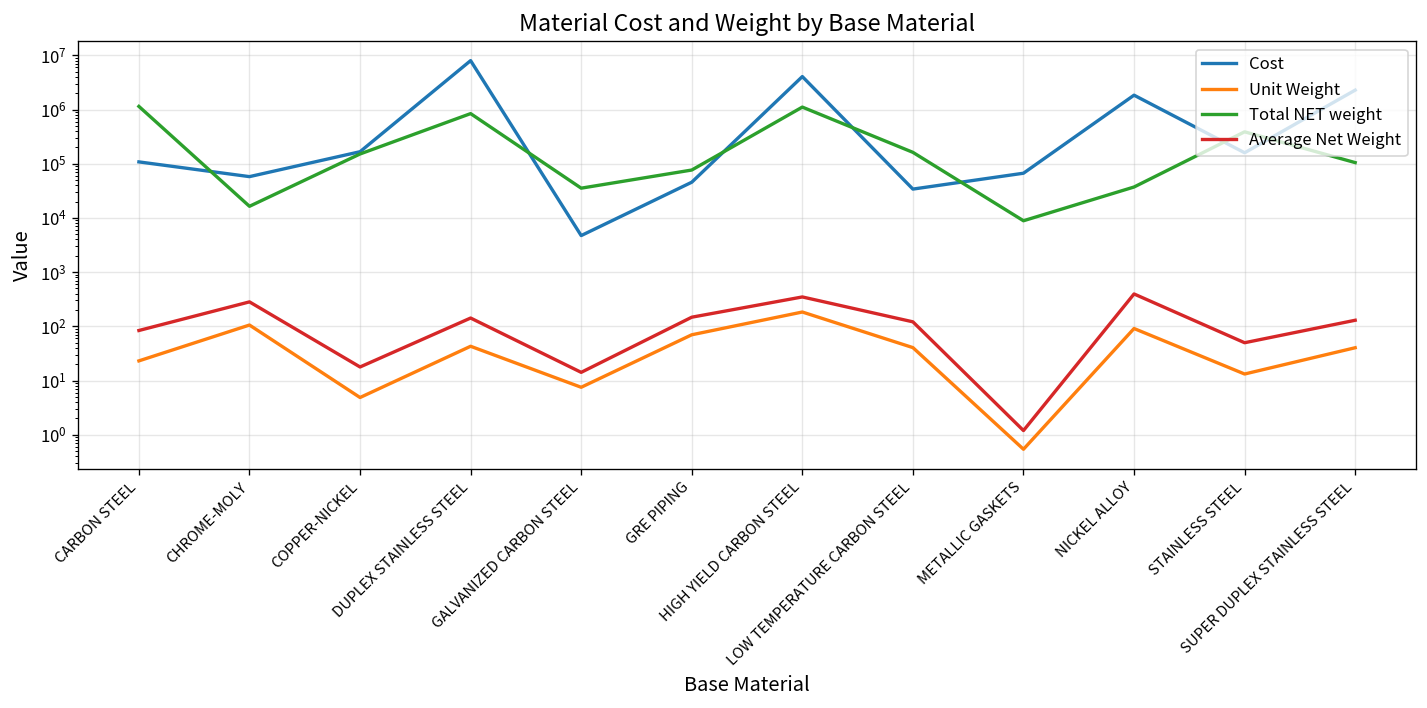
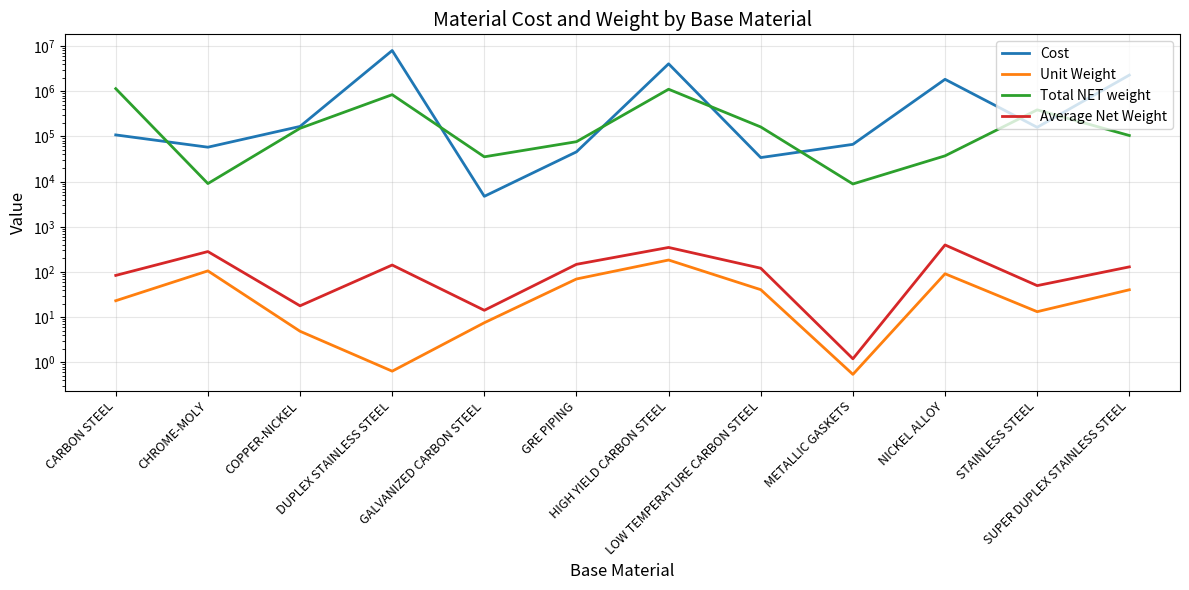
Total NET weight, CHROME-MOLY: 16000 -> 9000
Unit Weight, DUPLEX STAINLESS STEEL: 40 -> 0.6
